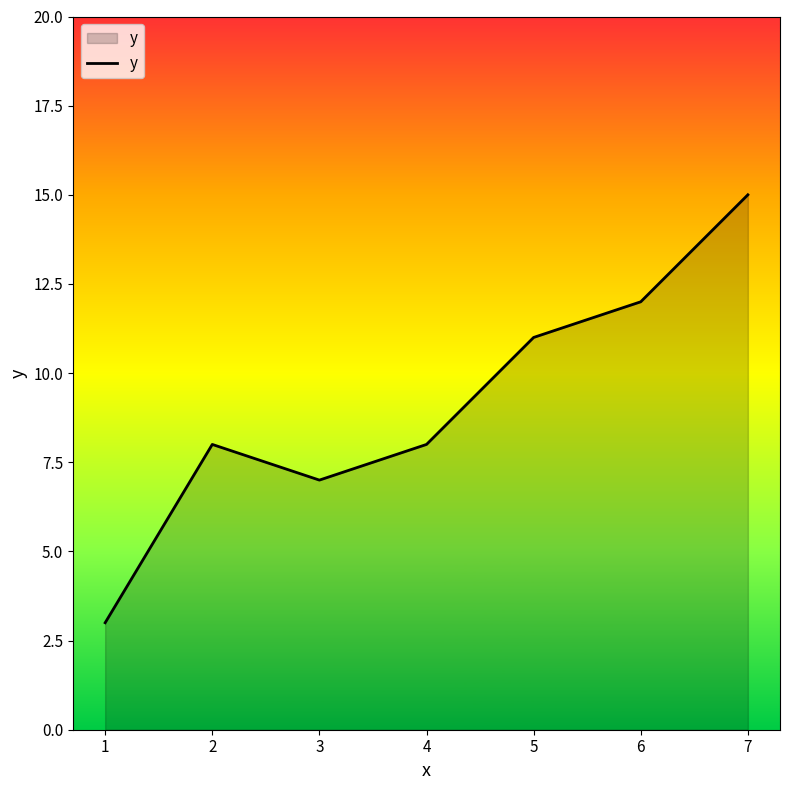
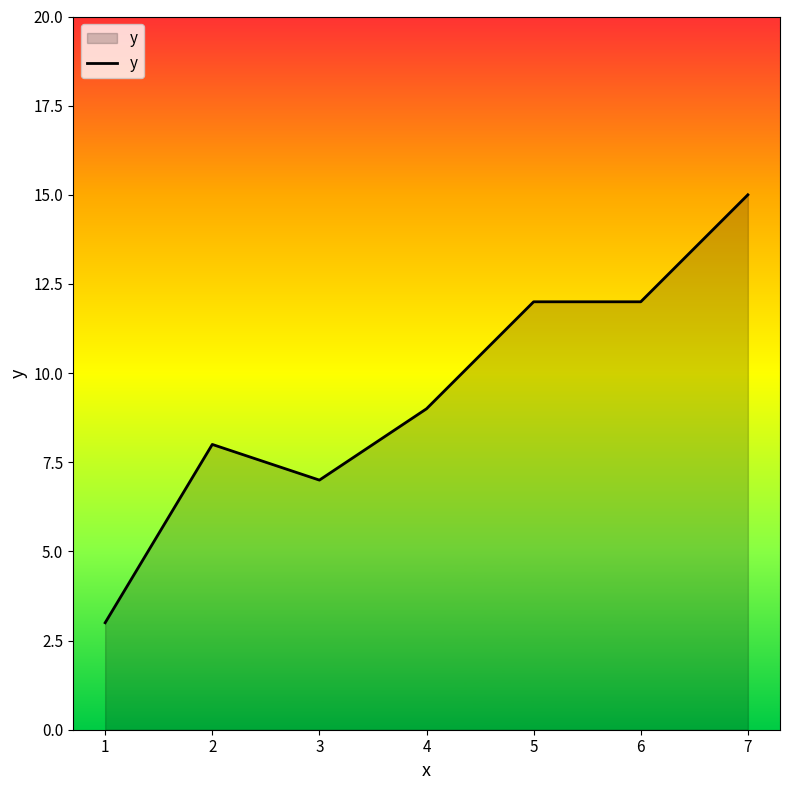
4: 8 -> 9
5: 11 -> 12
